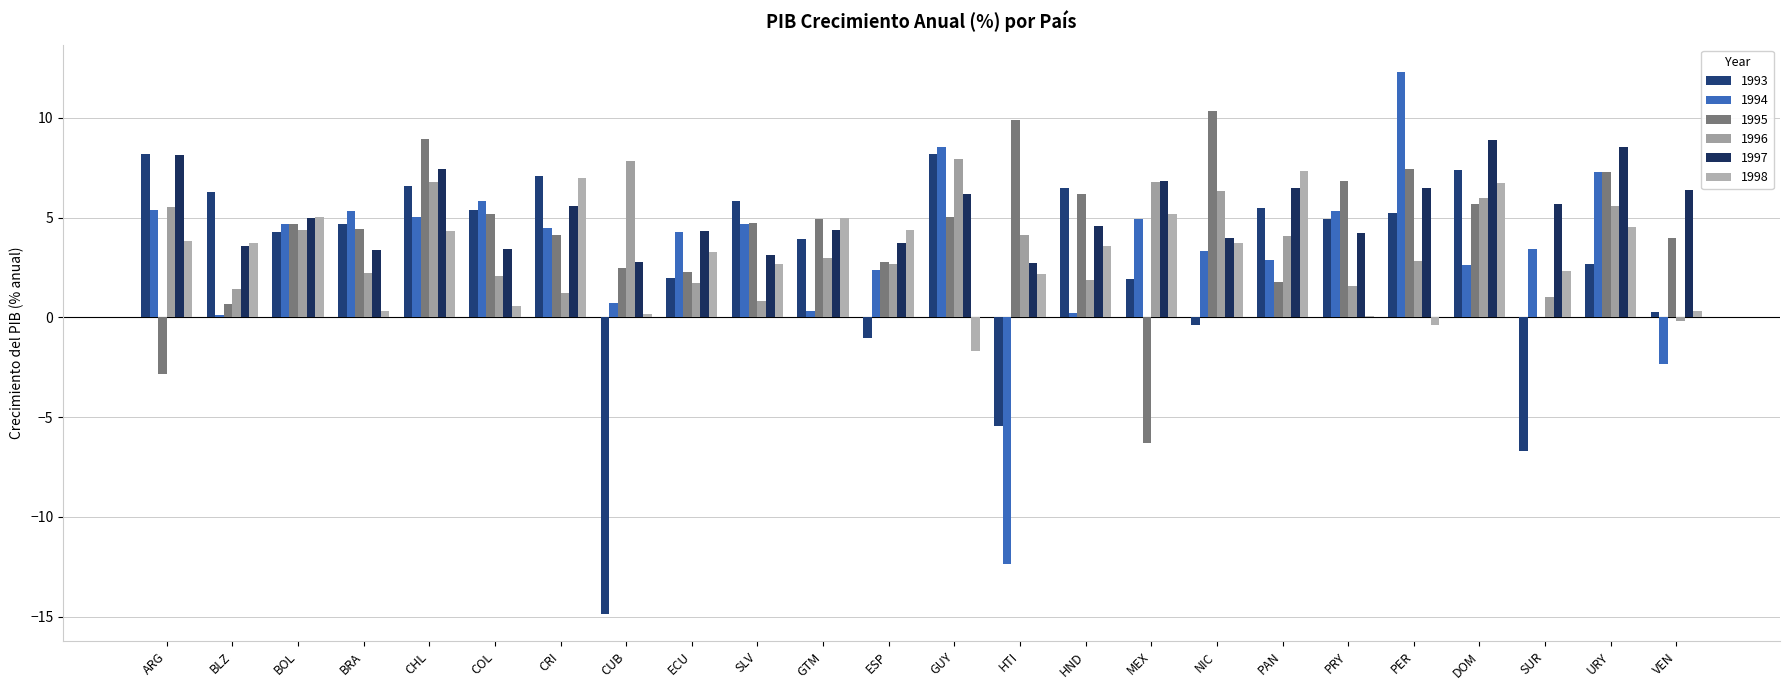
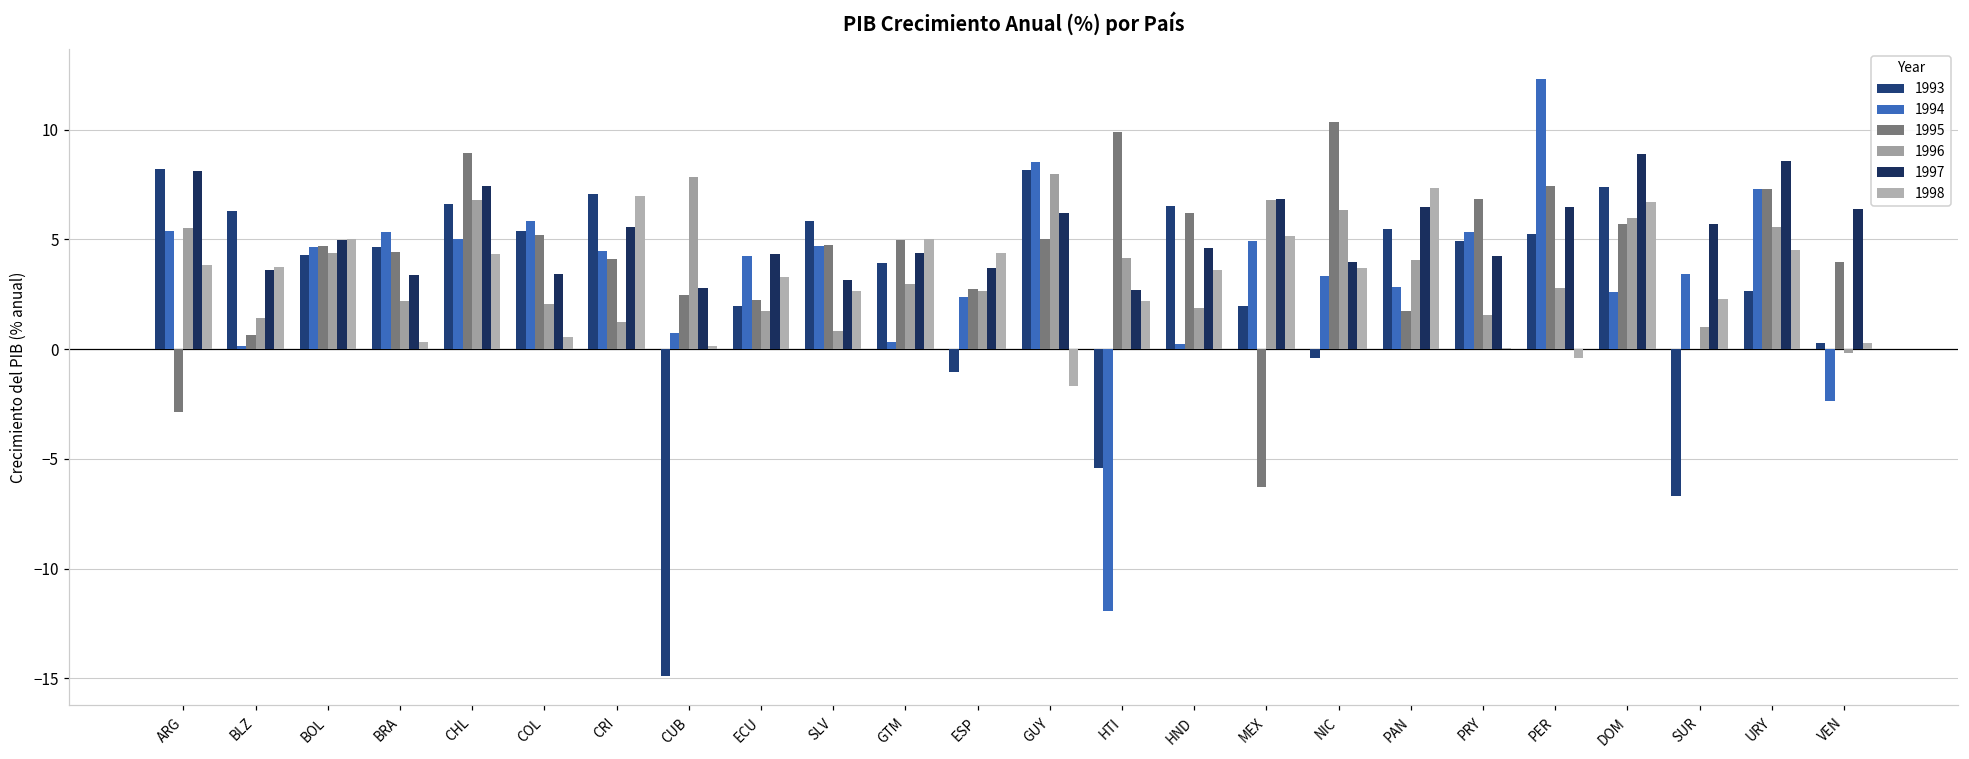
1994, HTI: -12.4 -> -12.0
